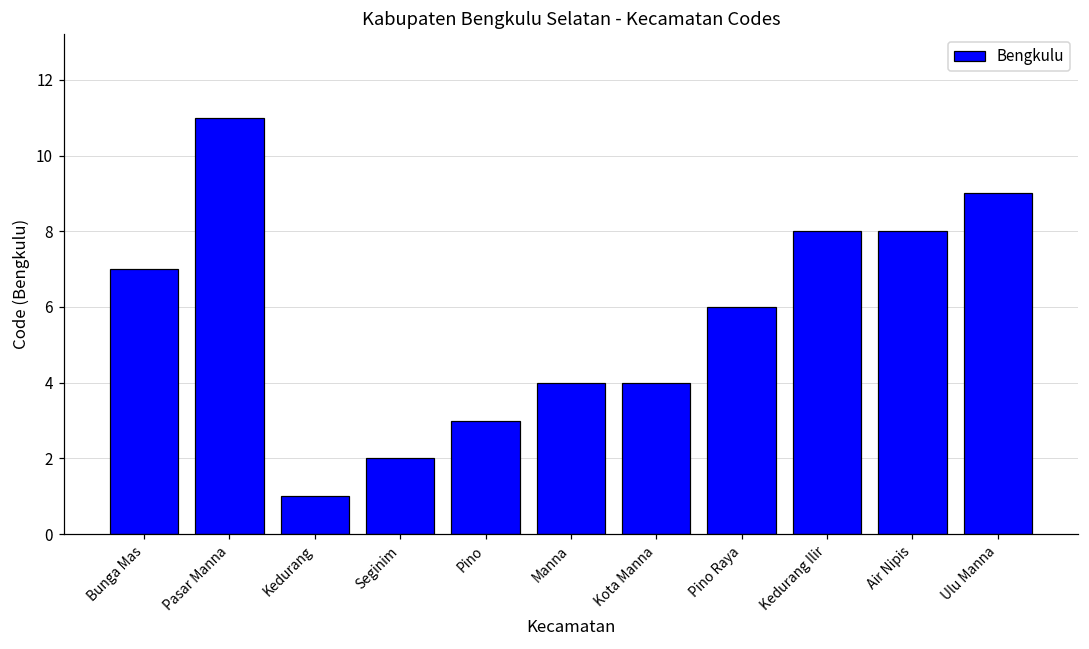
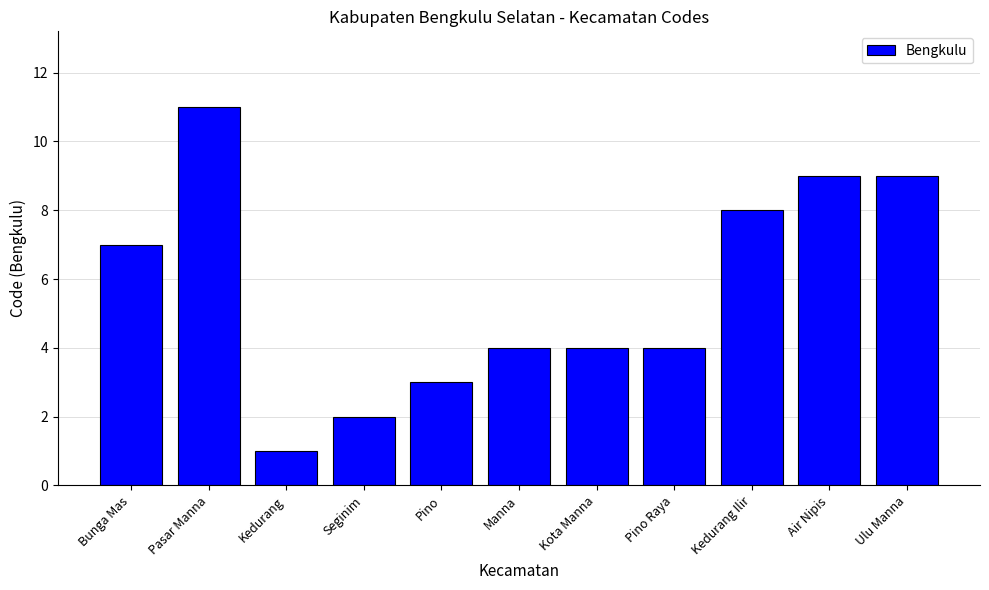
Pino Raya: 6 -> 4
Air Nipis: 8 -> 9
